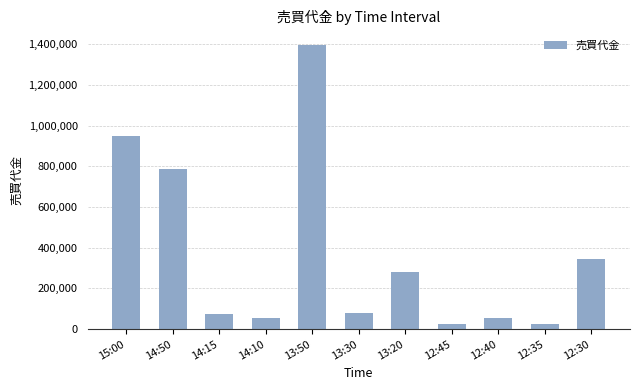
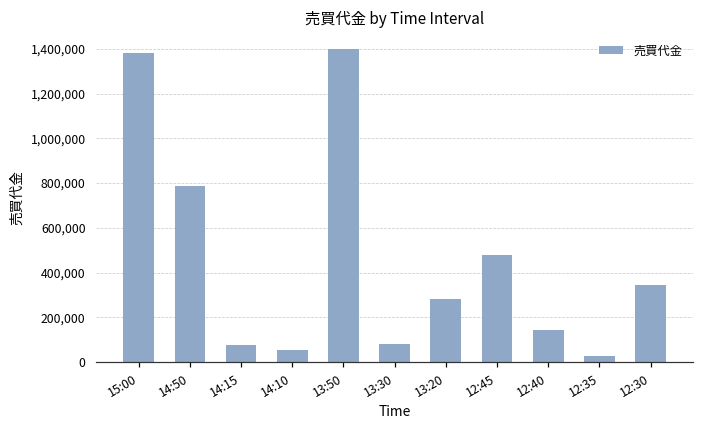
15:00: 950,000 -> 1,380,000
12:45: 30,000 -> 480,000
12:40: 50,000 -> 140,000
